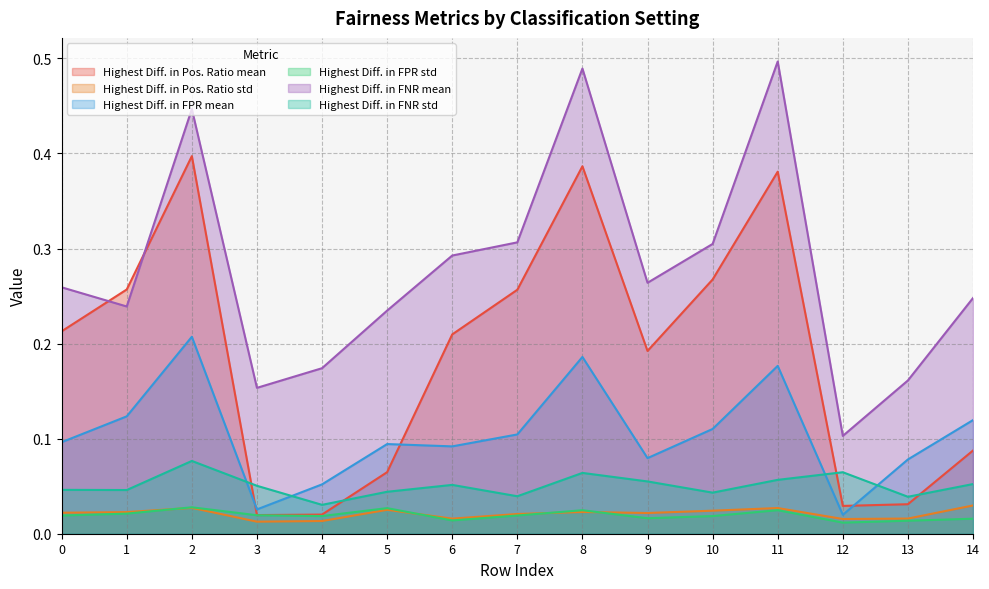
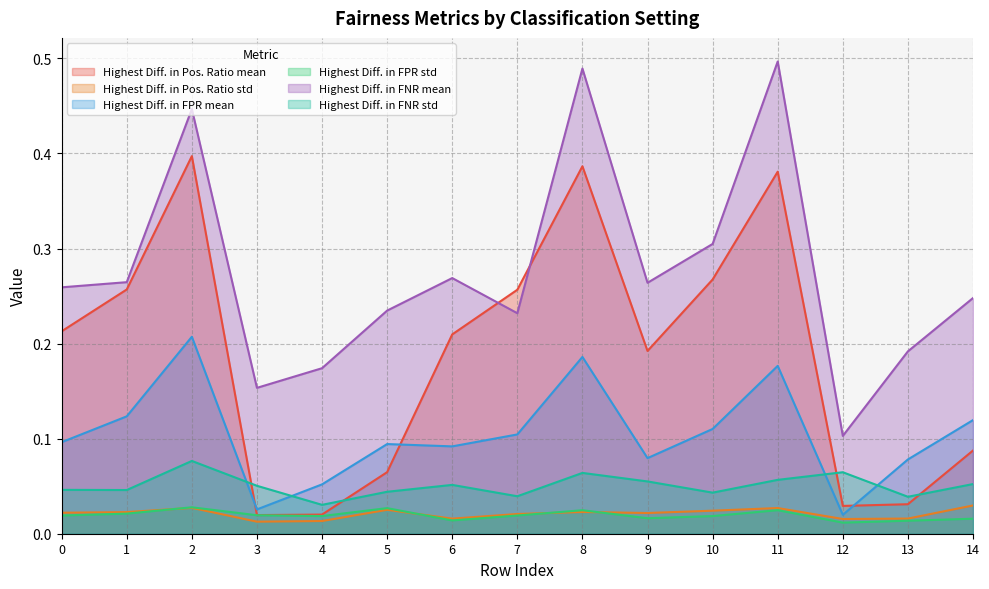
Highest Diff. in FNR mean, 1: 0.24 -> 0.26
Highest Diff. in FNR mean, 6: 0.29 -> 0.27
Highest Diff. in FNR mean, 7: 0.31 -> 0.23
Highest Diff. in FNR mean, 13: 0.16 -> 0.19
